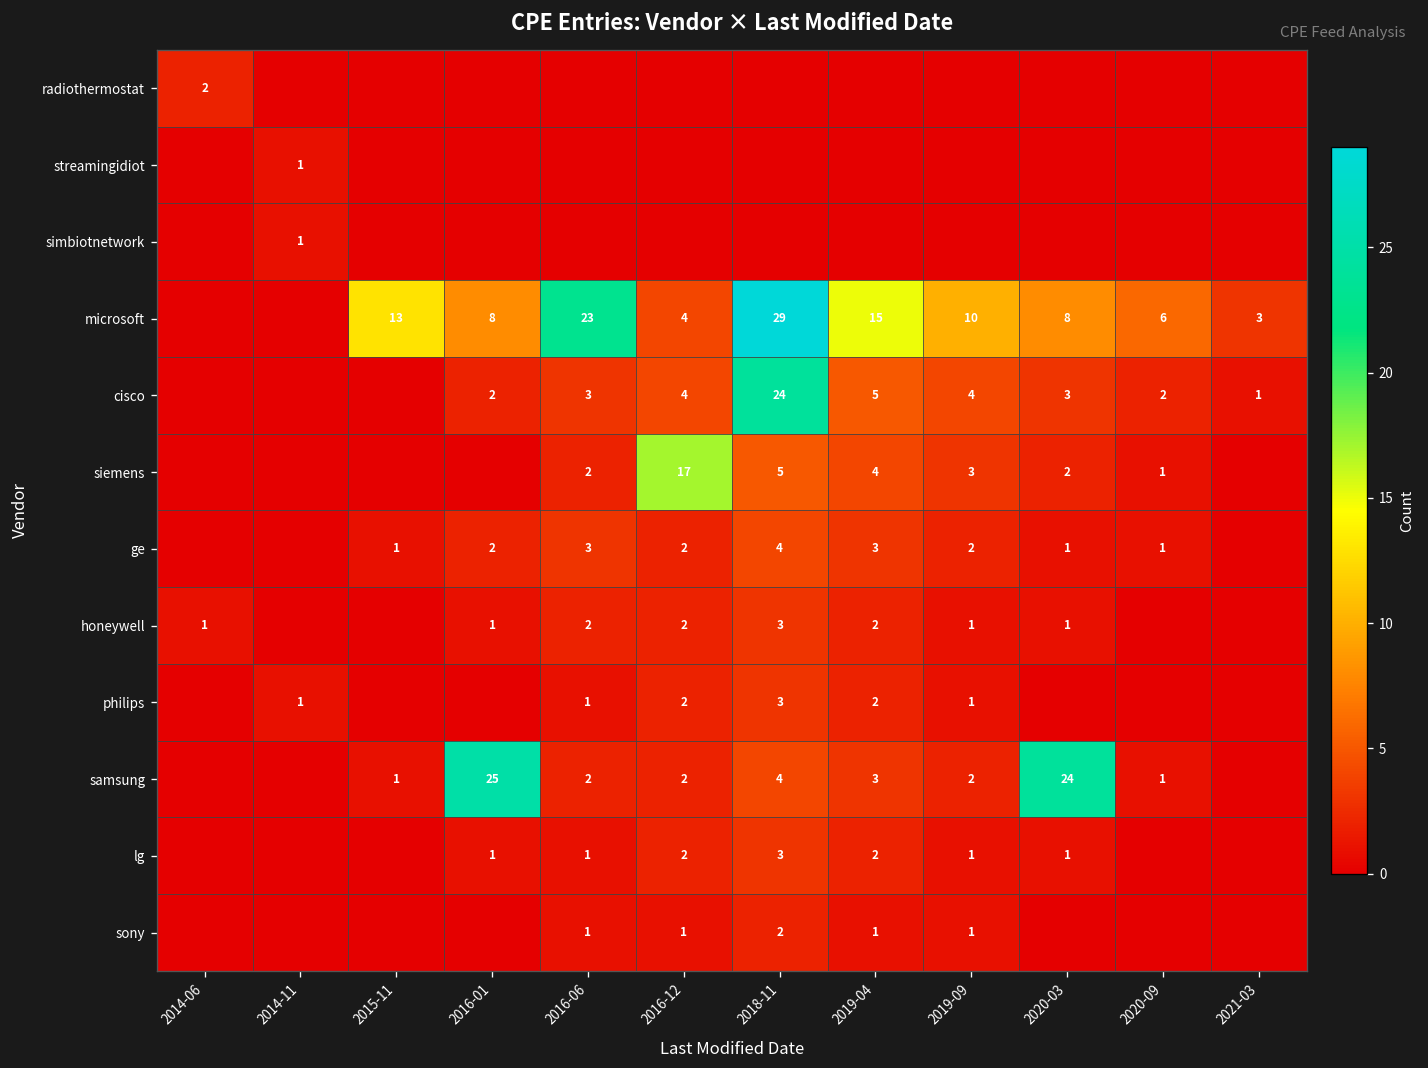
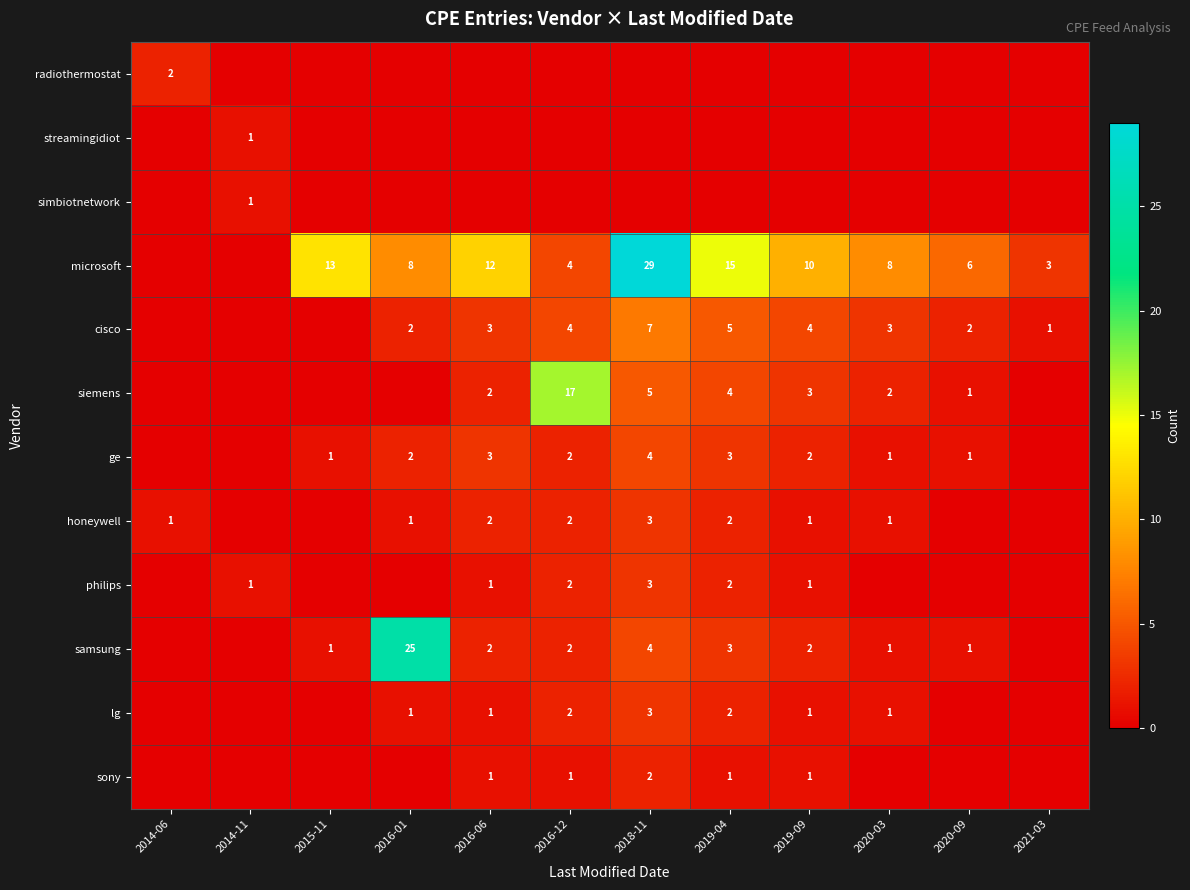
microsoft, 2016-06: 23 -> 12
cisco, 2018-11: 24 -> 7
samsung, 2020-03: 24 -> 1
